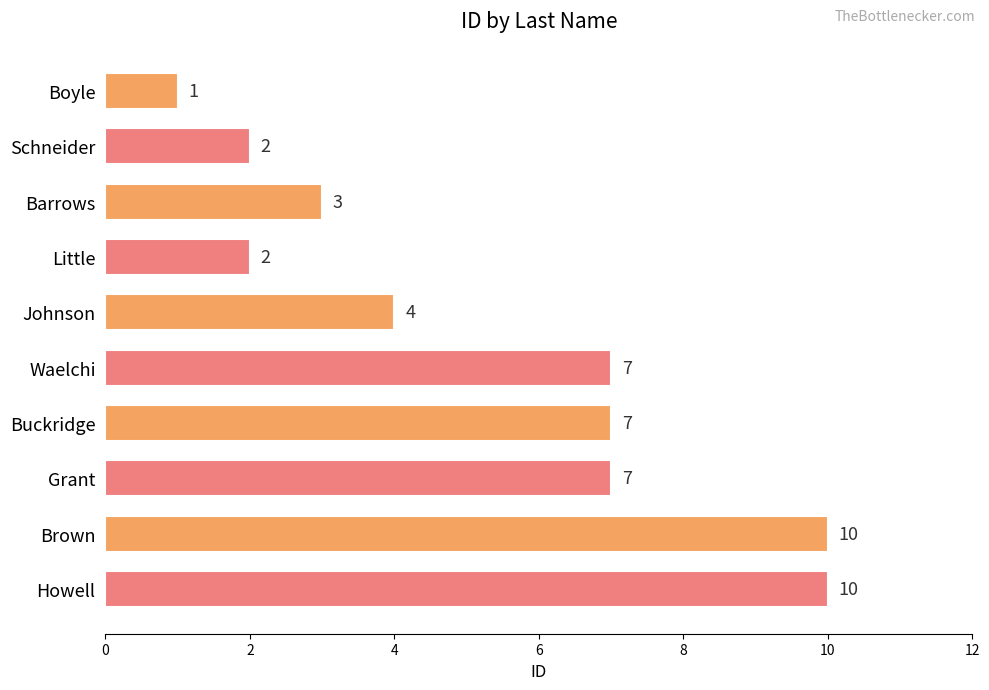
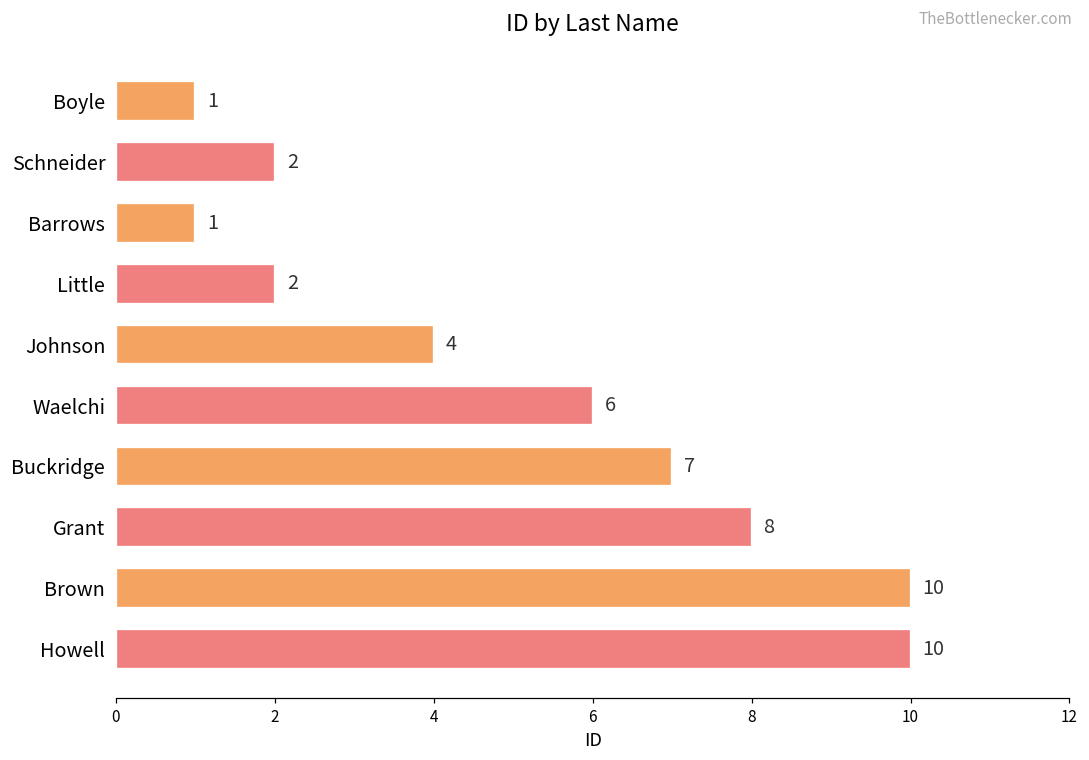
Barrows: 3 -> 1
Waelchi: 7 -> 6
Grant: 7 -> 8
